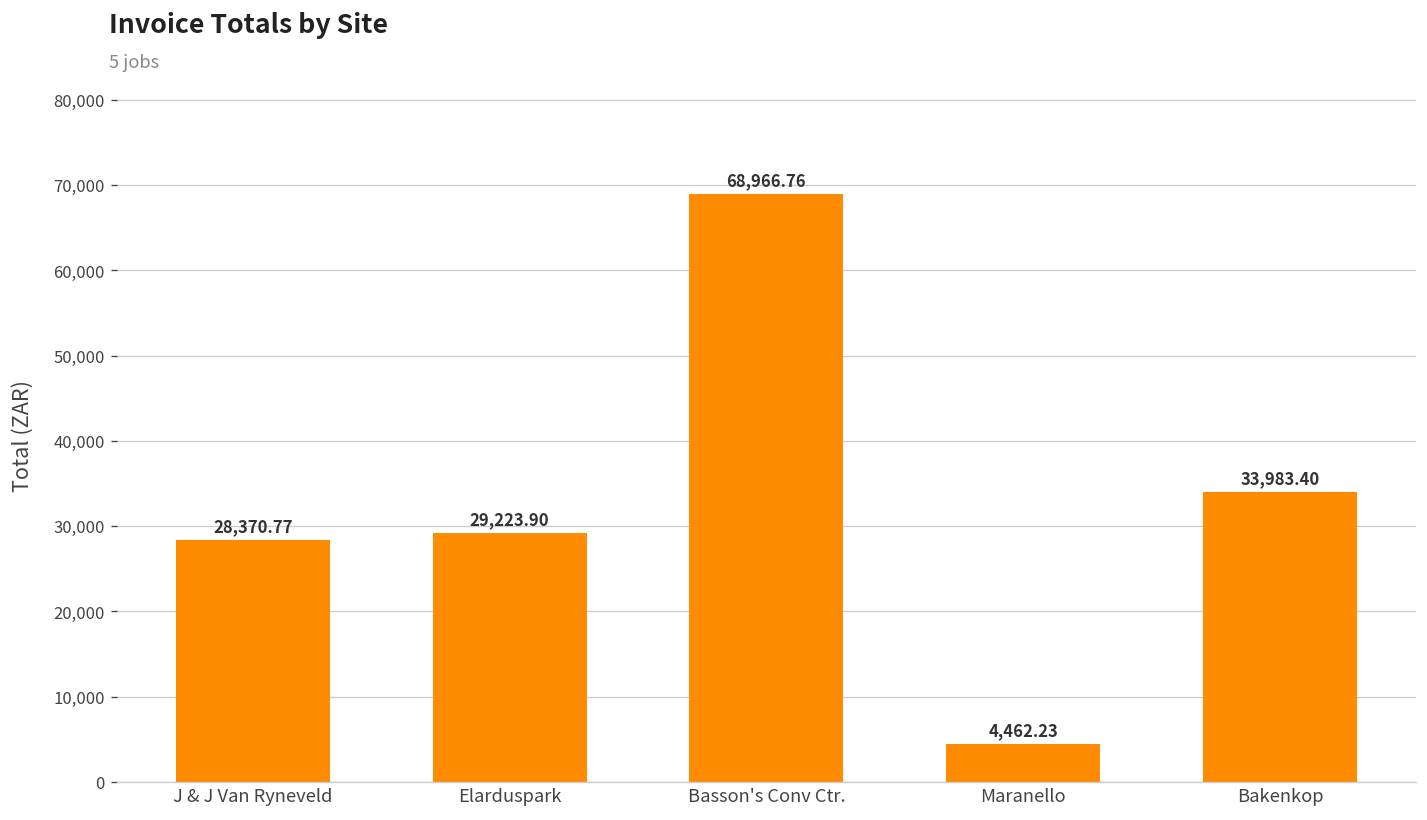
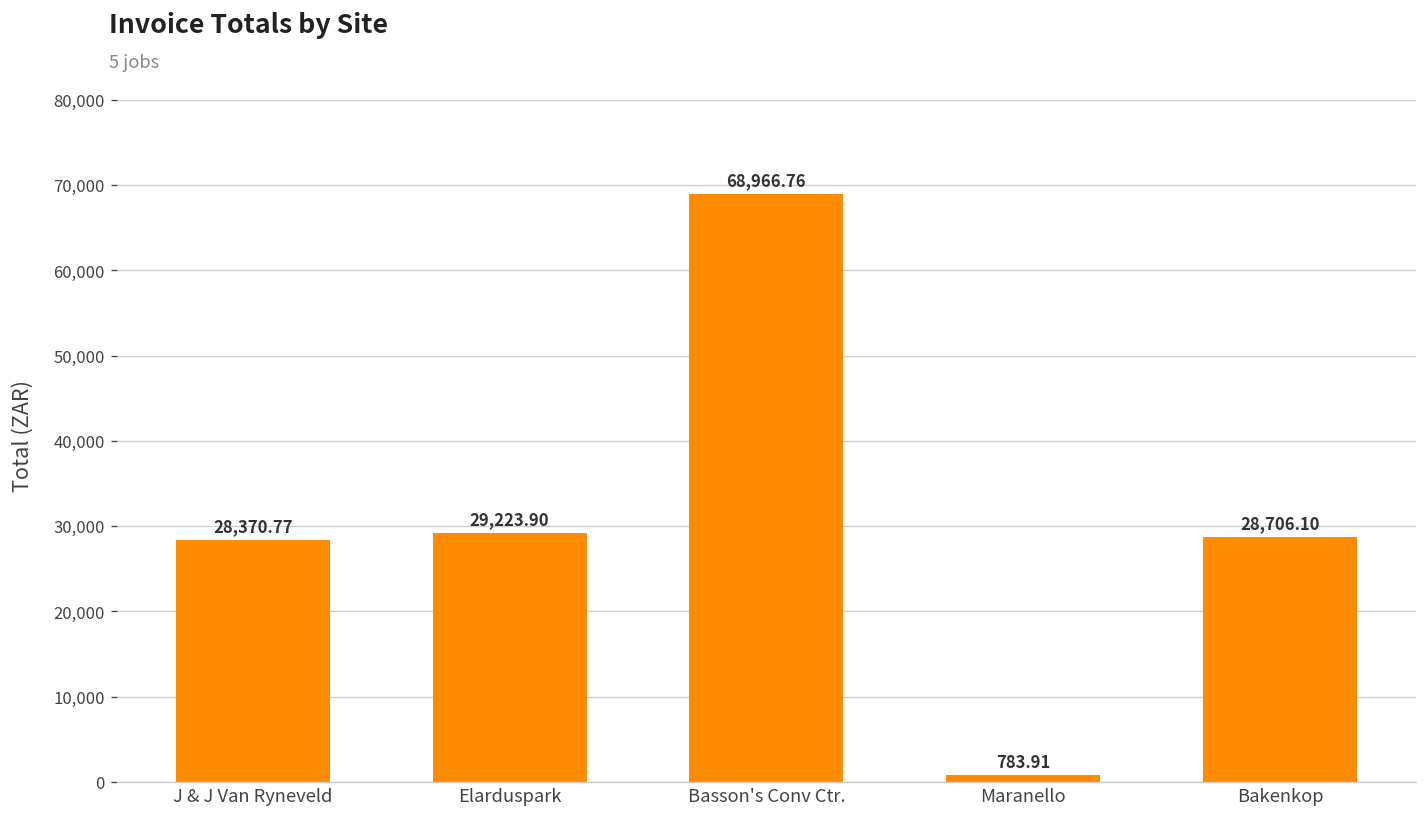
Maranello: 4,462.23 -> 783.91
Bakenkop: 33,983.40 -> 28,706.10
